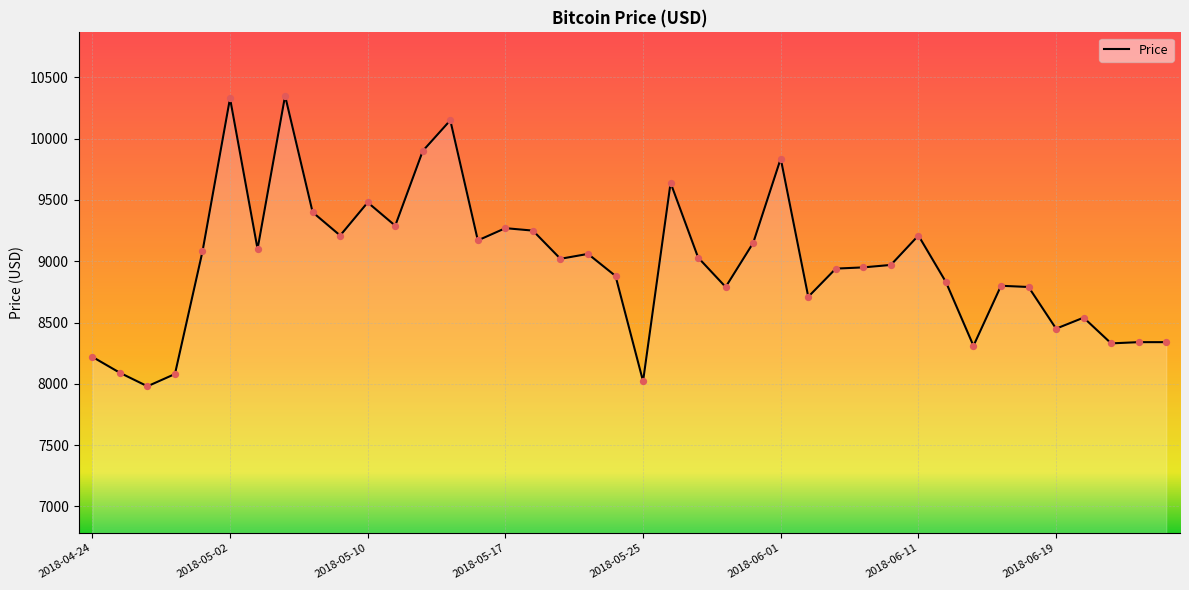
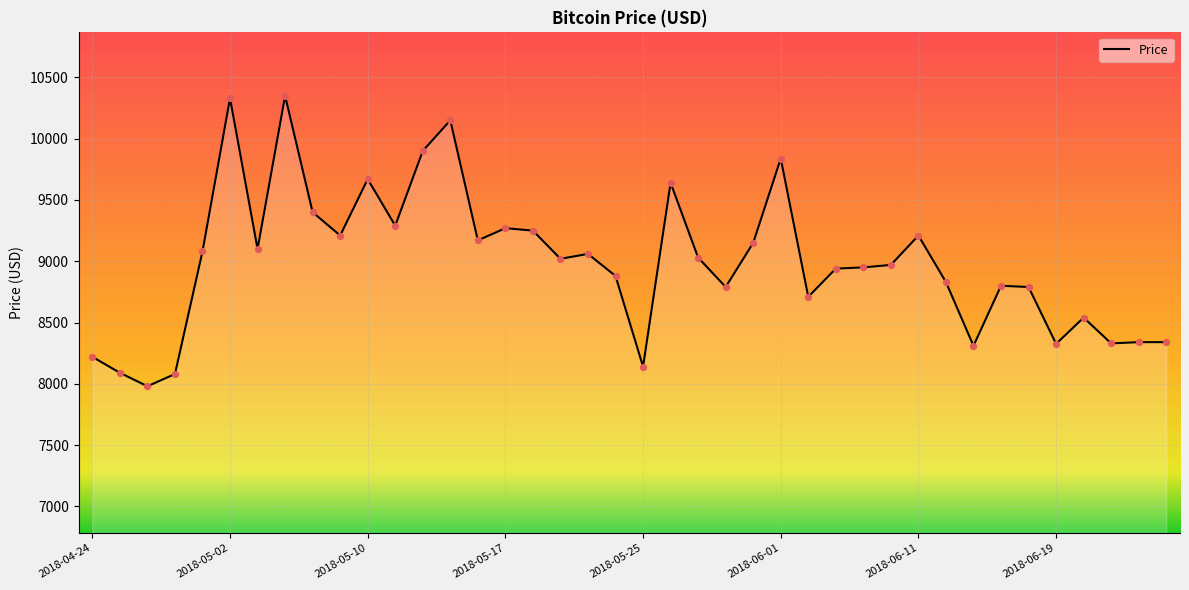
2018-05-10: 9480 -> 9670
2018-05-25: 8020 -> 8140
2018-06-19: 8450 -> 8330
